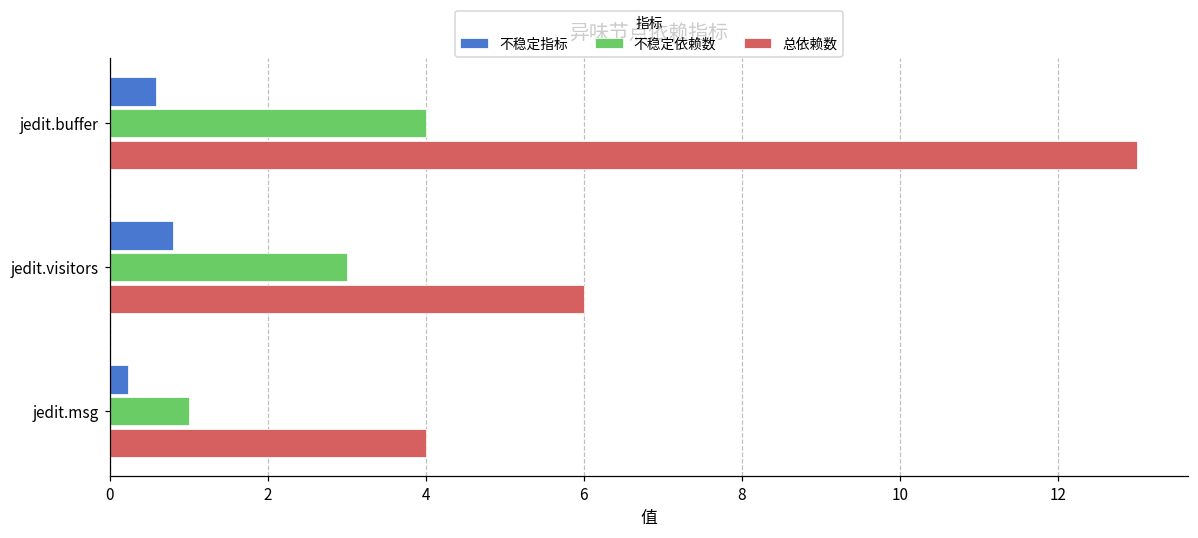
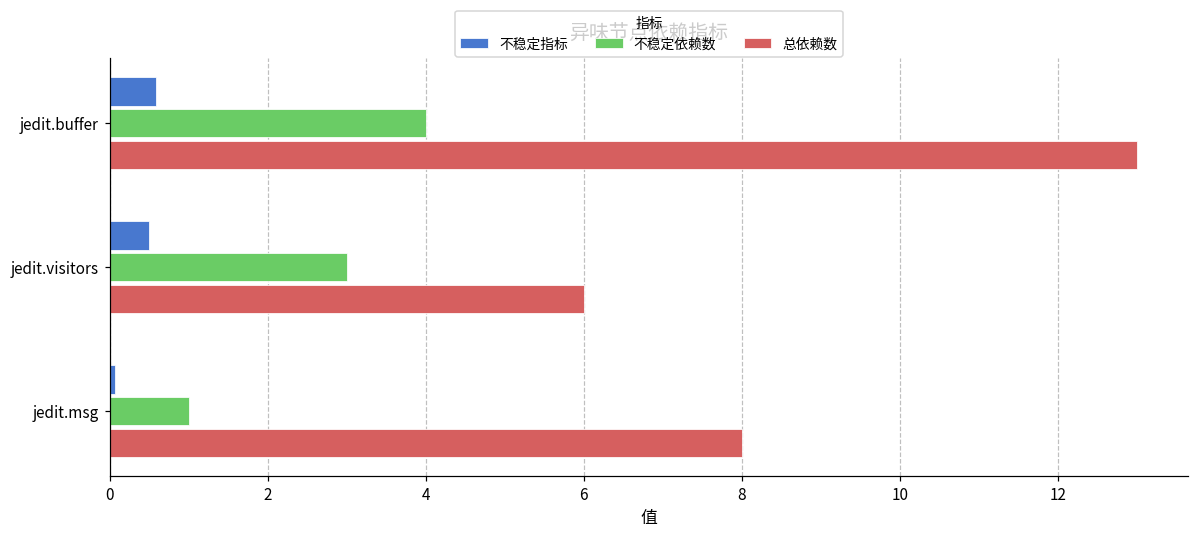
不稳定指标, jedit.visitors: 0.8 -> 0.5
不稳定指标, jedit.msg: 0.2 -> 0.1
总依赖数, jedit.msg: 4 -> 8
